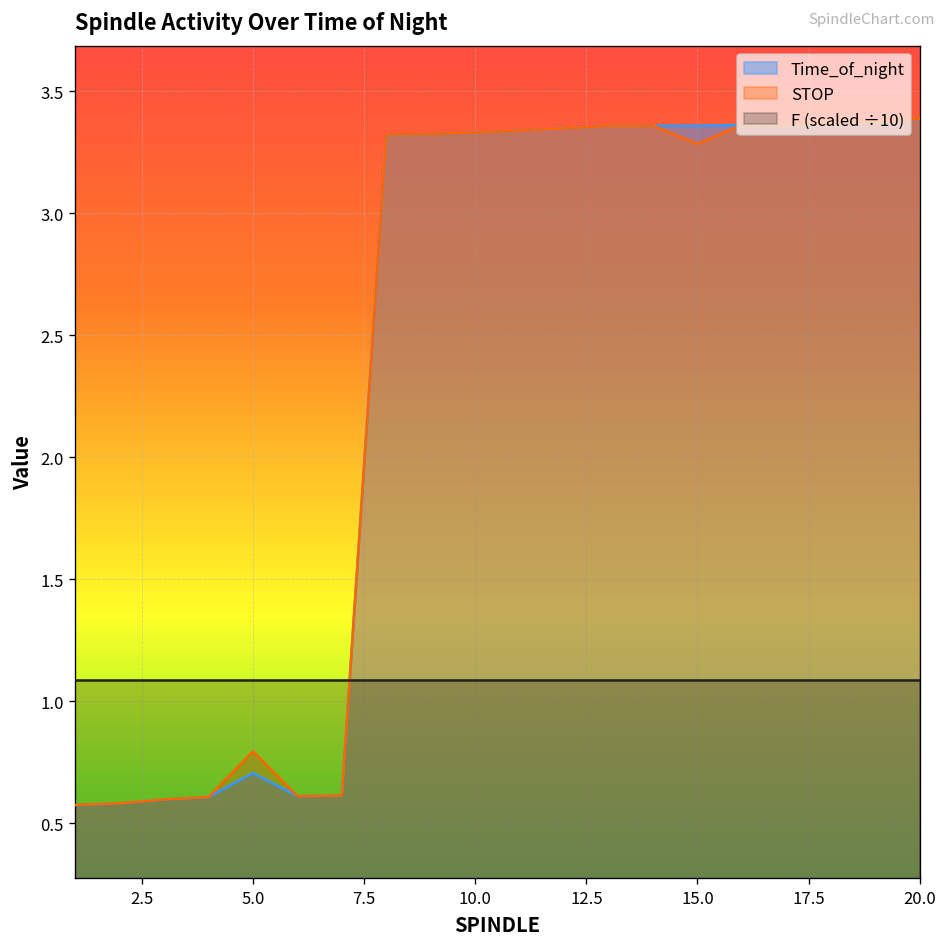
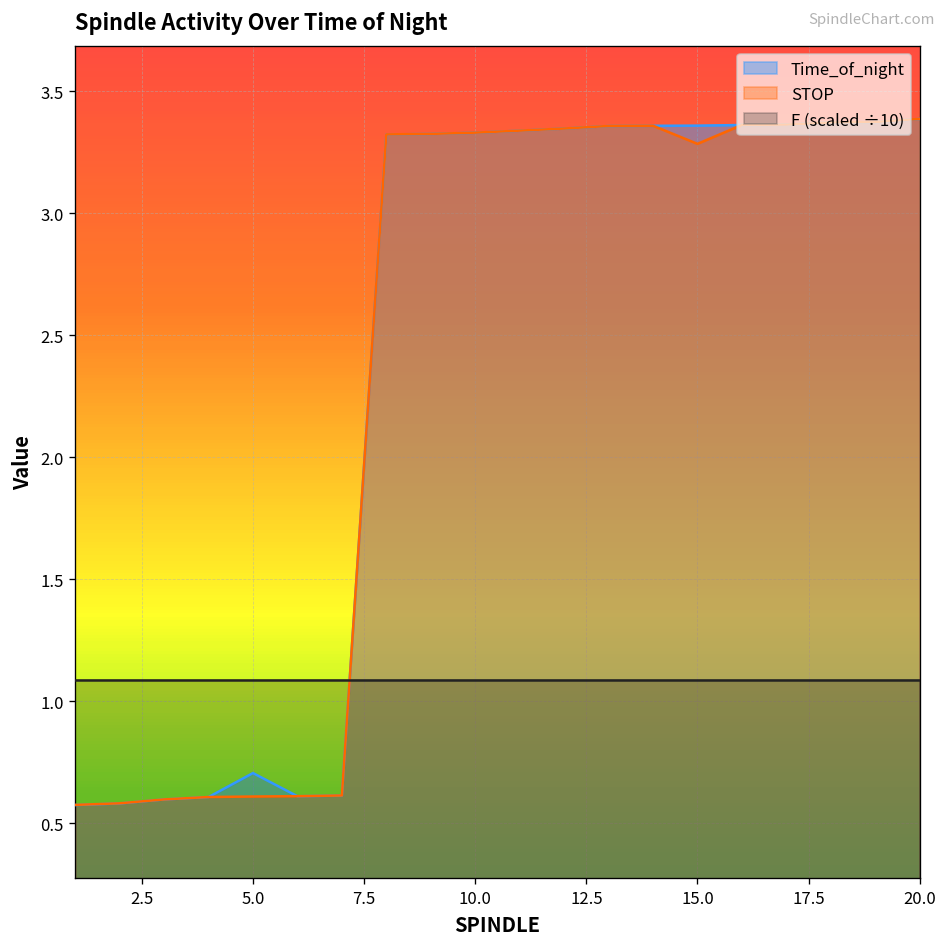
STOP, 5.0: 0.80 -> 0.61
